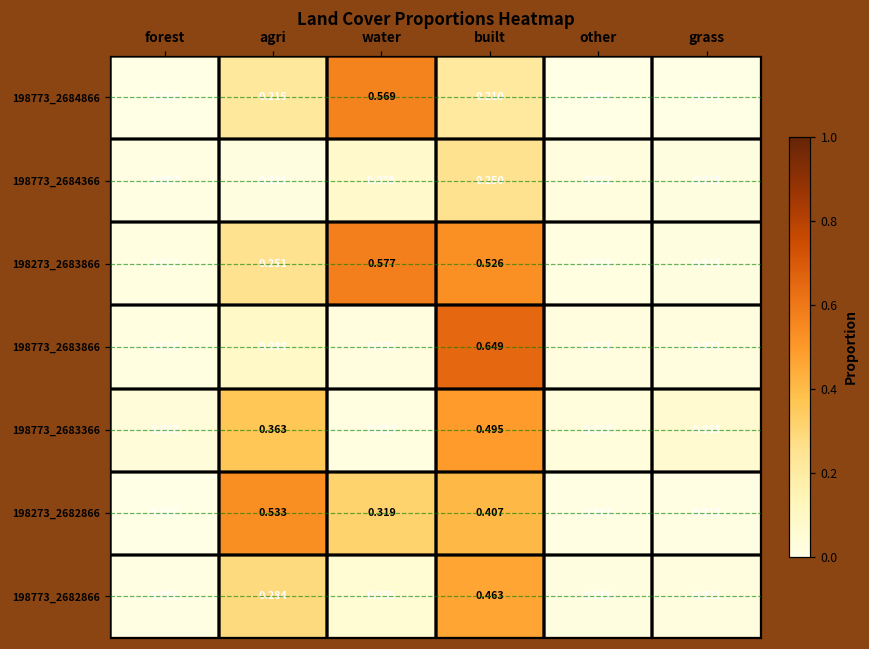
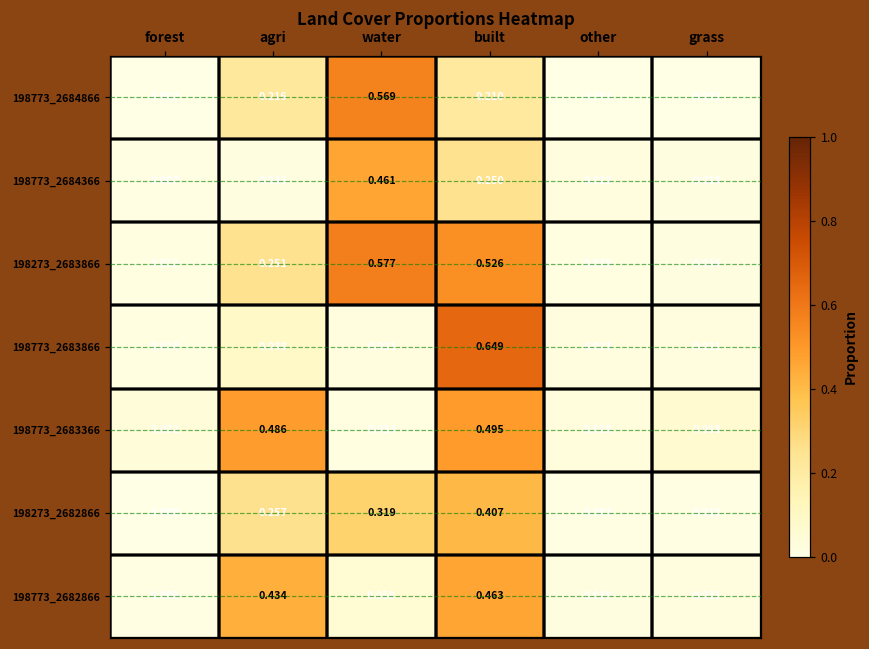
198773_2684366, water: 0.078 -> 0.461
198773_2683366, agri: 0.363 -> 0.486
198273_2682866, agri: 0.533 -> 0.257
198773_2682866, agri: 0.284 -> 0.434
